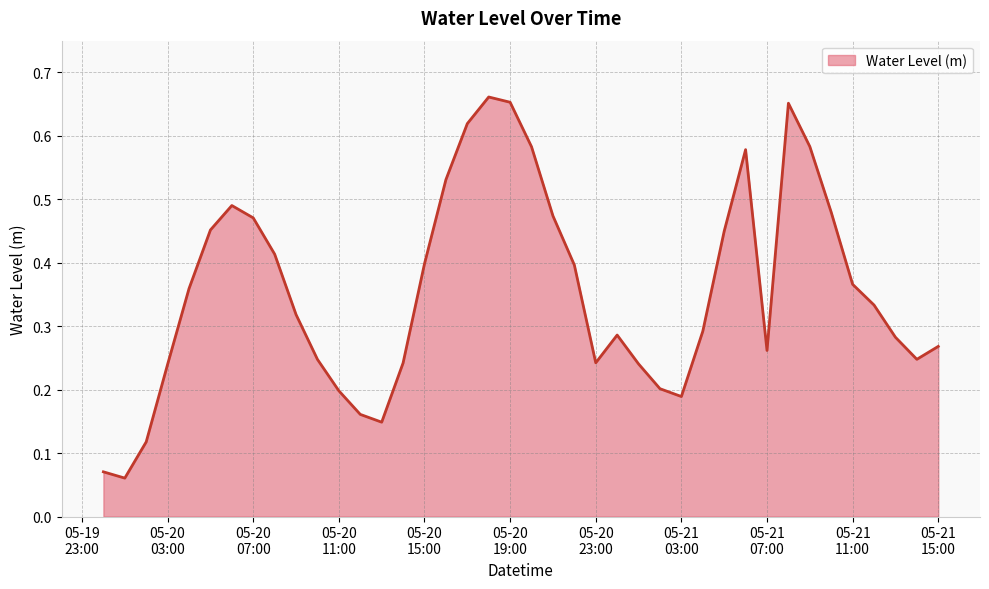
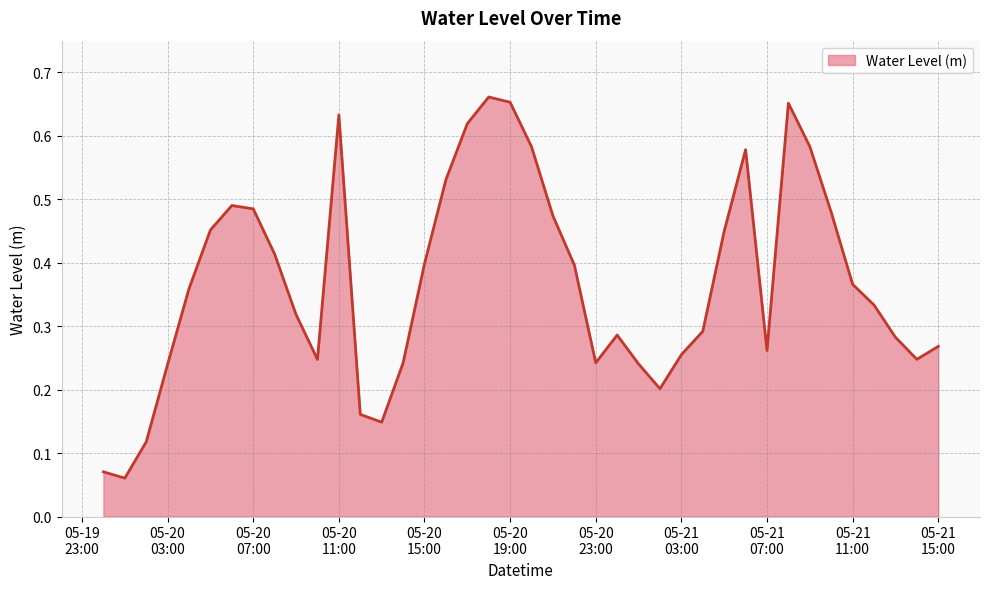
05-20 07:00: 0.47 -> 0.48
05-20 11:00: 0.20 -> 0.63
05-21 03:00: 0.19 -> 0.26
